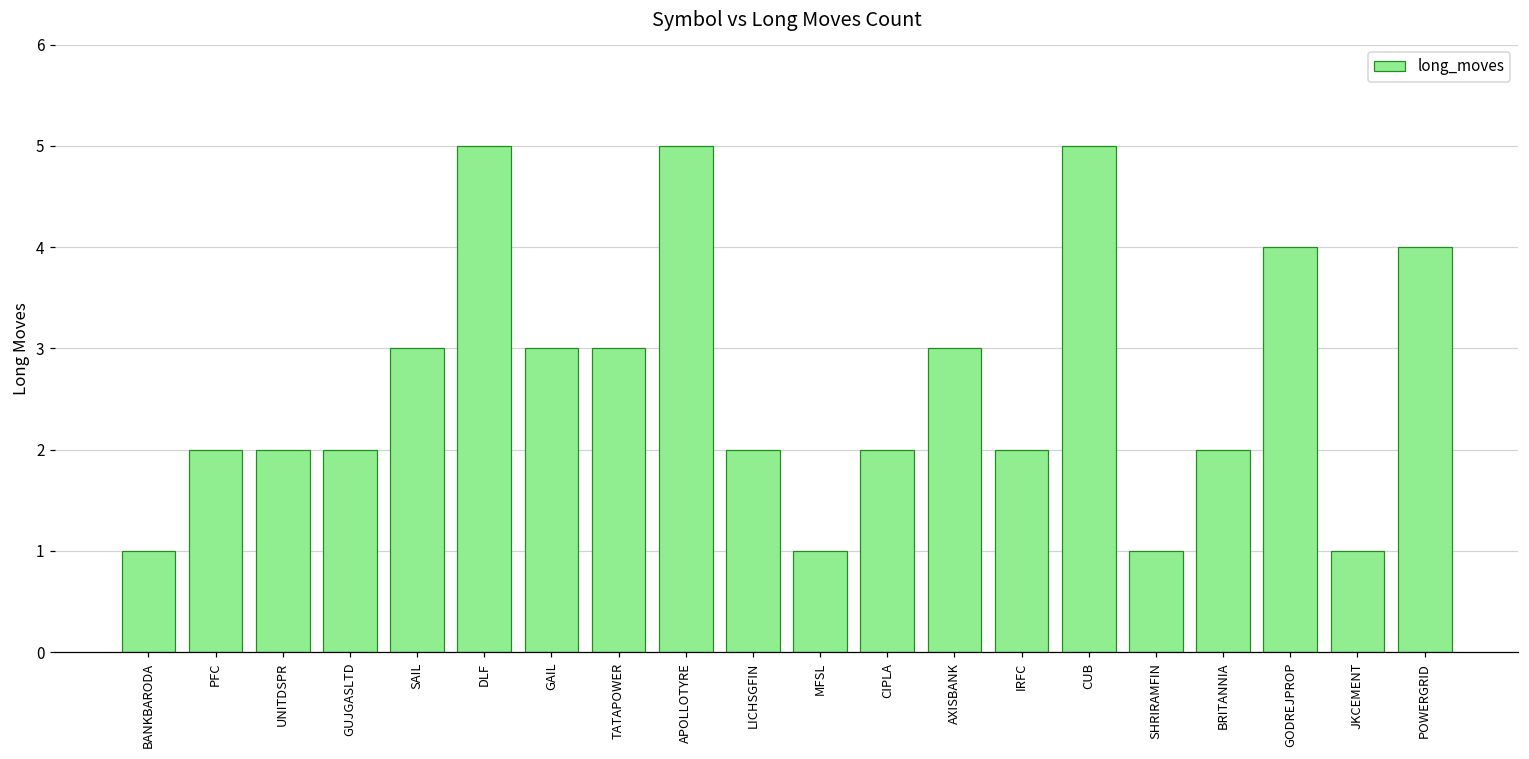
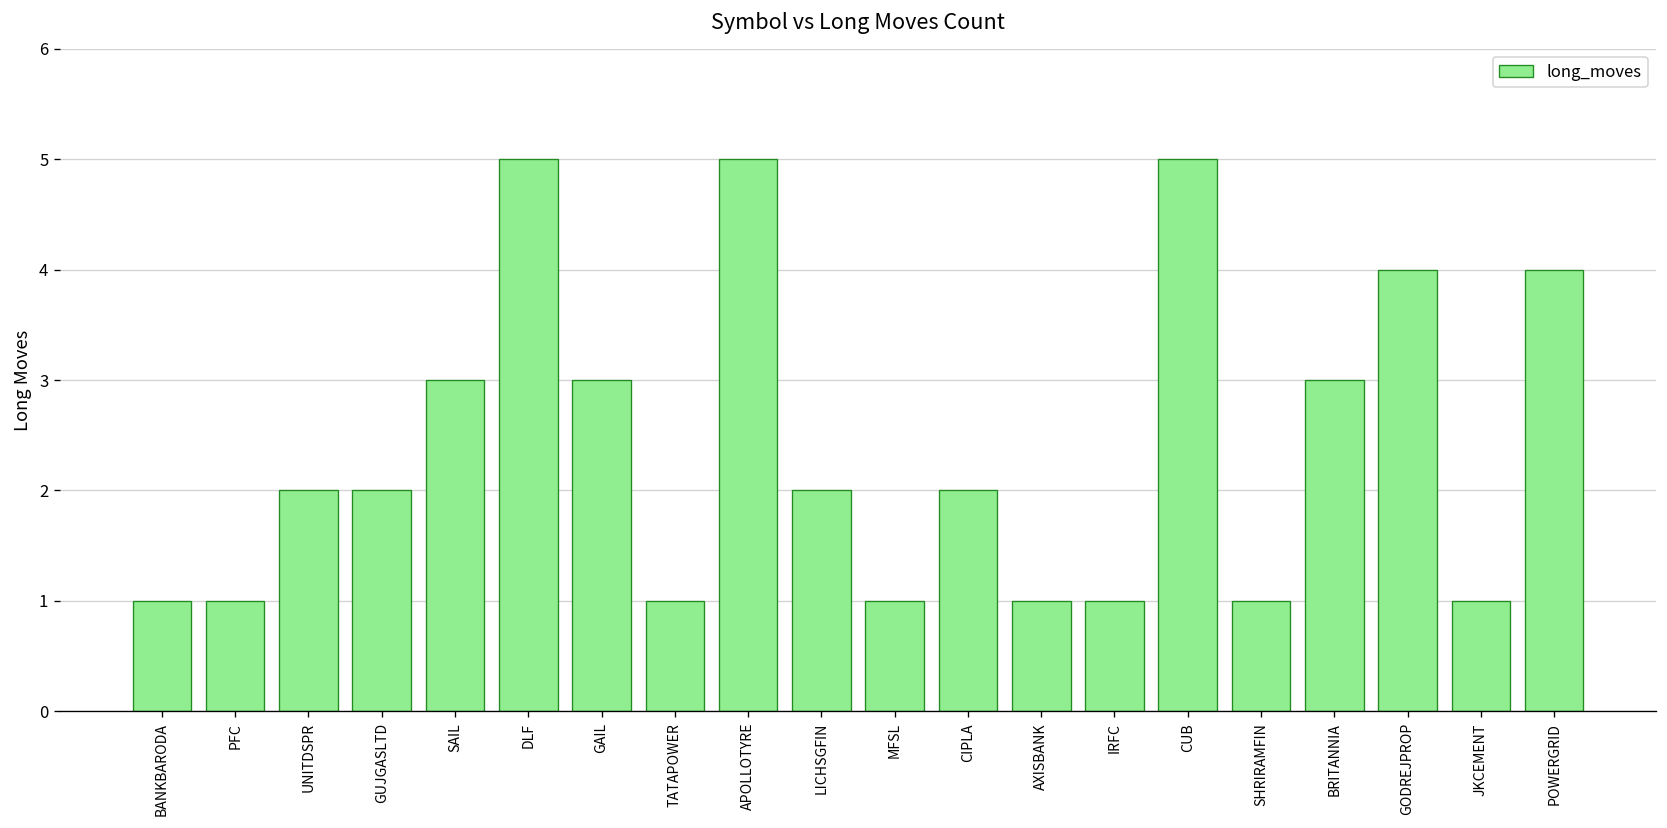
PFC: 2 -> 1
TATAPOWER: 3 -> 1
AXISBANK: 3 -> 1
IRFC: 2 -> 1
BRITANNIA: 2 -> 3
